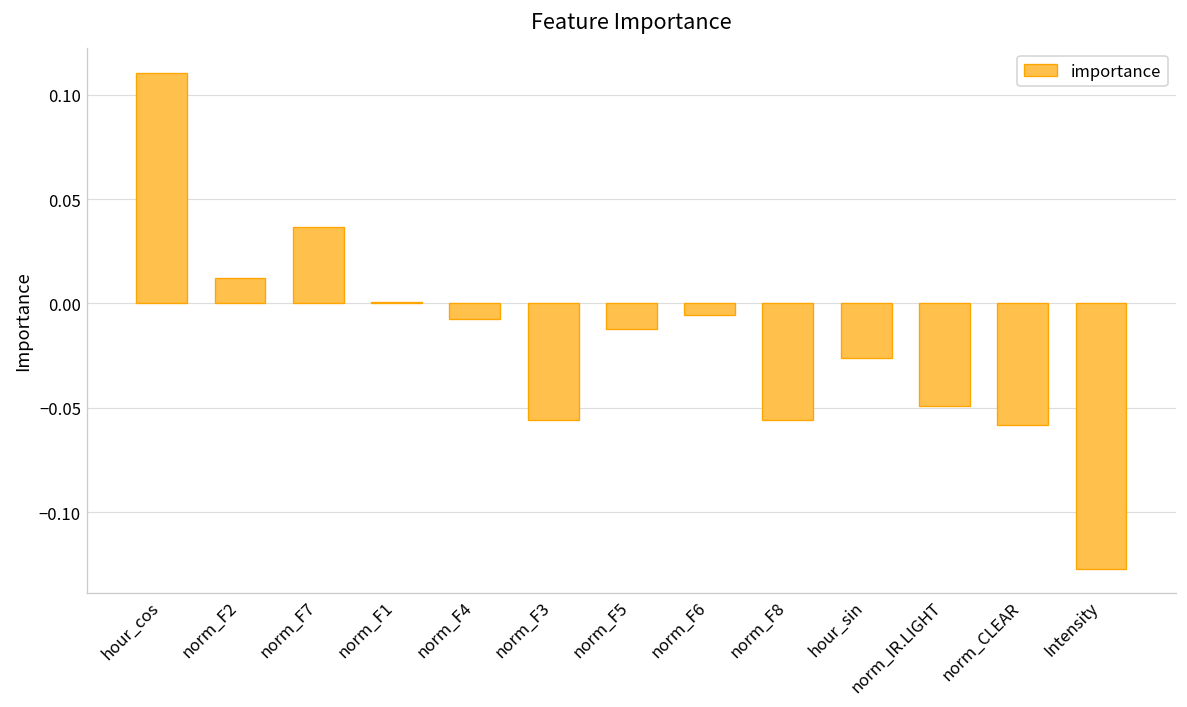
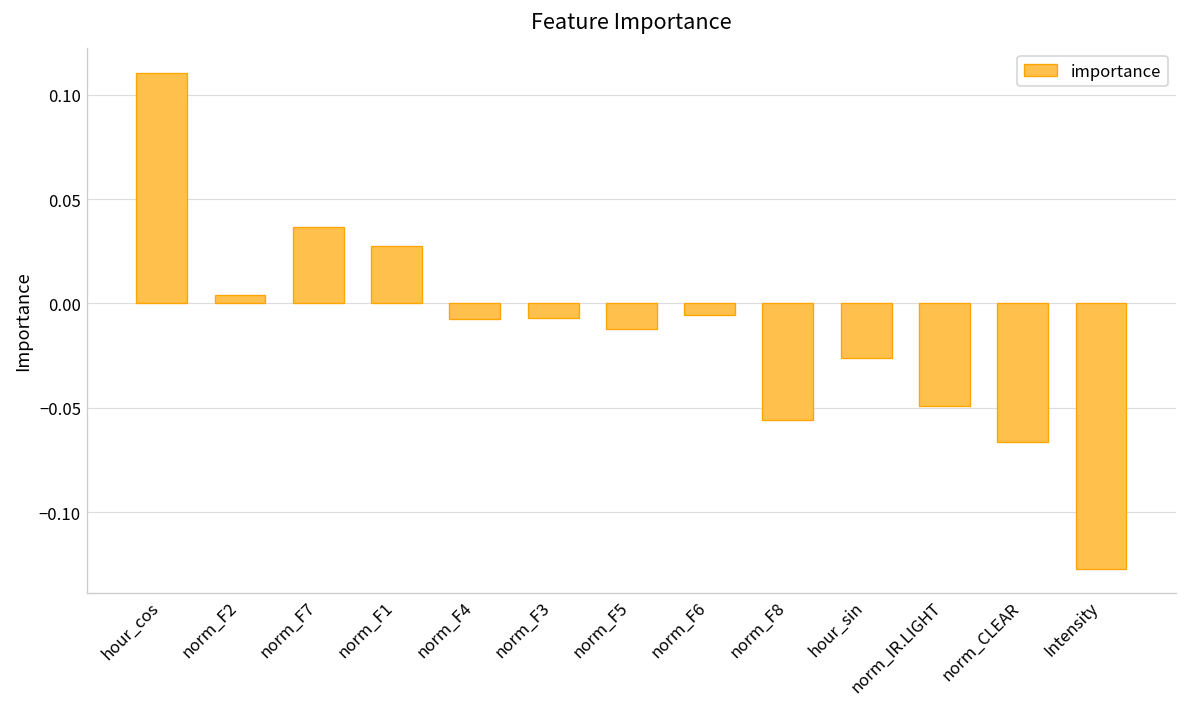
norm_F2: 0.012 -> 0.004
norm_F1: 0.001 -> 0.027
norm_F3: -0.056 -> -0.007
norm_CLEAR: -0.058 -> -0.066
